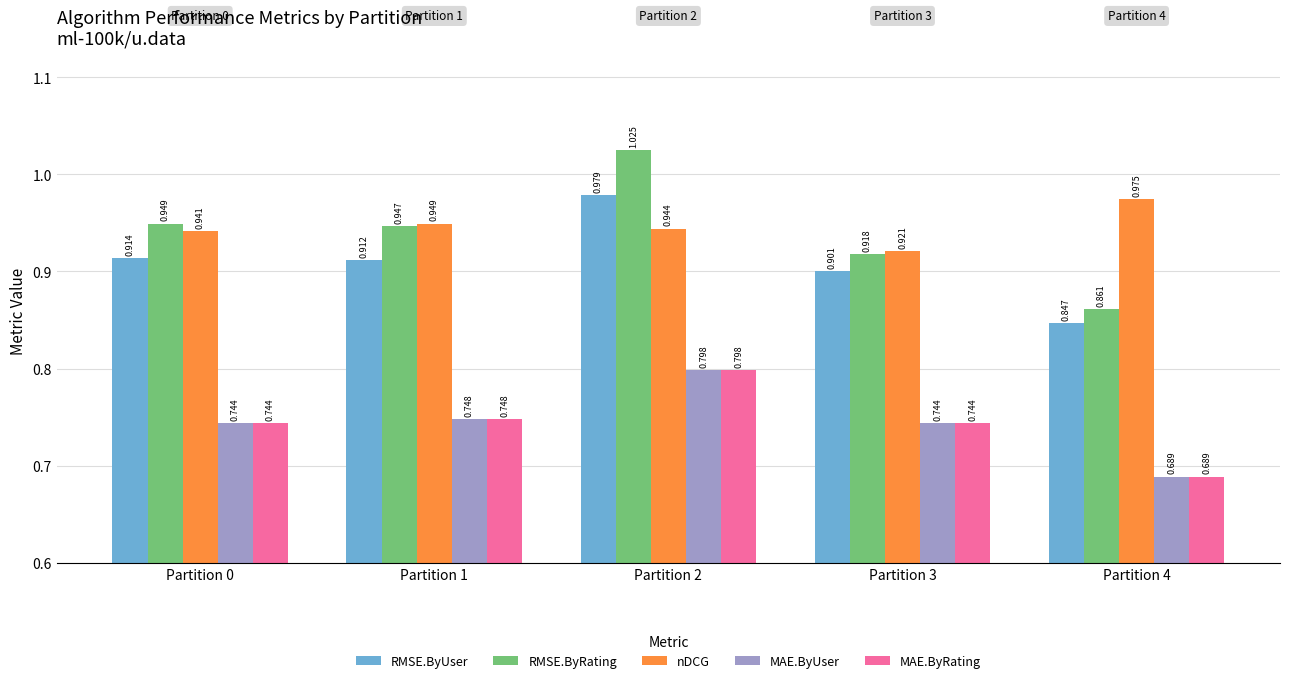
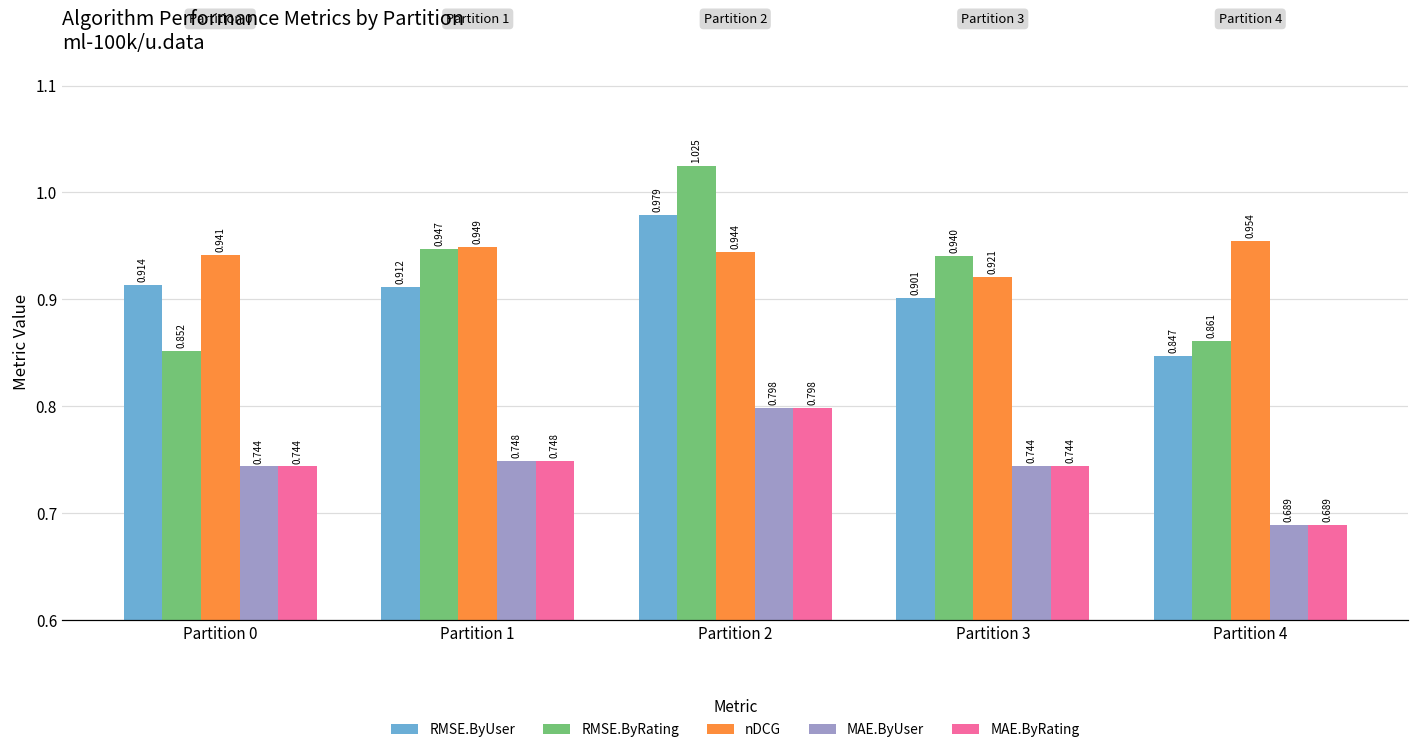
RMSE.ByRating, Partition 0: 0.949 -> 0.852
RMSE.ByRating, Partition 3: 0.918 -> 0.940
nDCG, Partition 4: 0.975 -> 0.954
